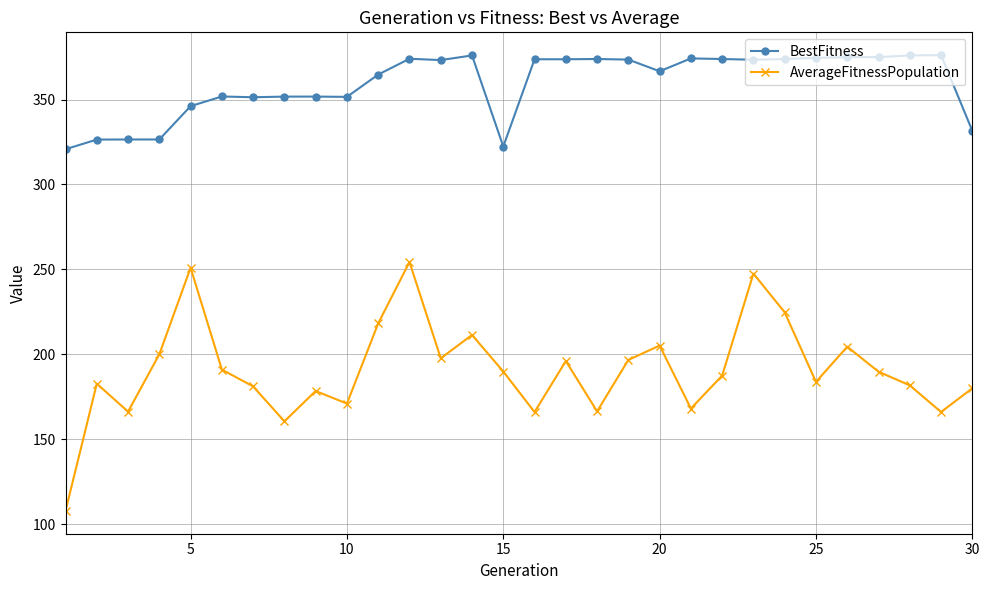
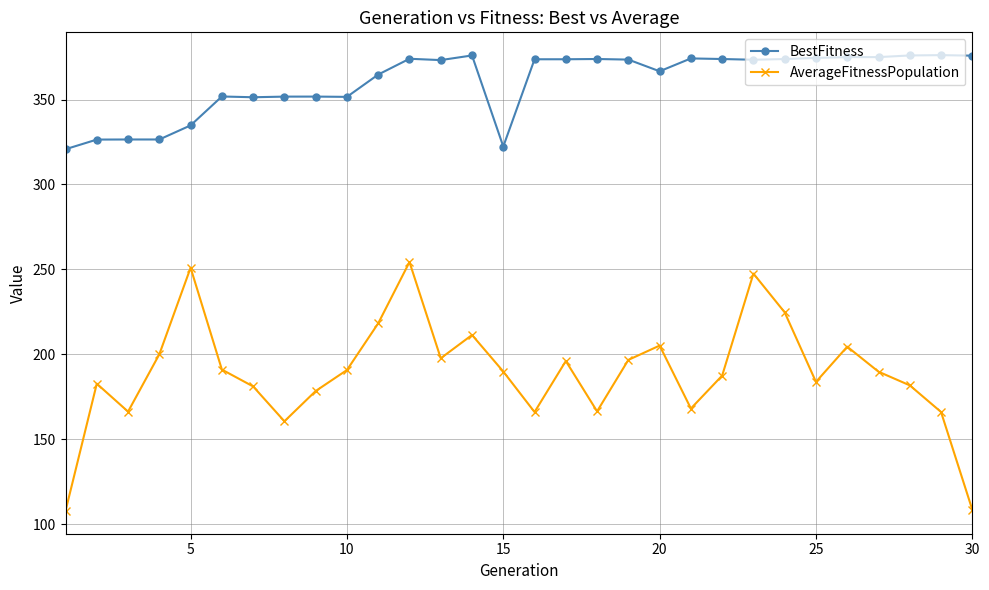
BestFitness, 5: 346 -> 335
AverageFitnessPopulation, 10: 171 -> 191
BestFitness, 30: 332 -> 376
AverageFitnessPopulation, 30: 180 -> 109
